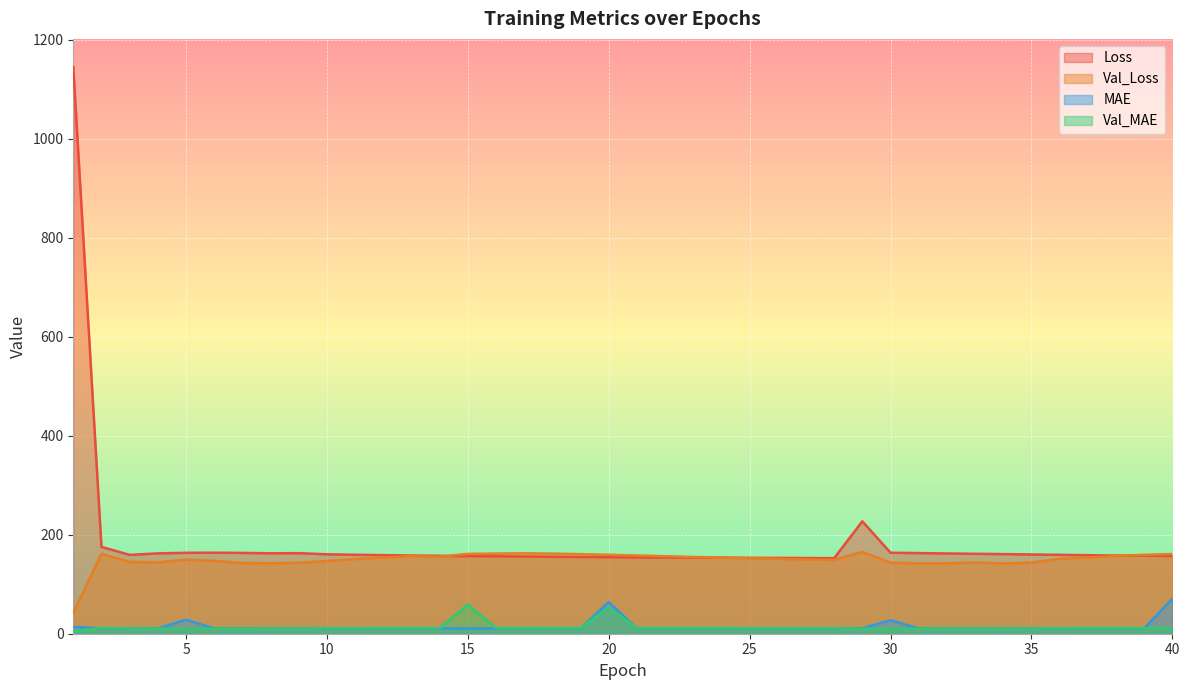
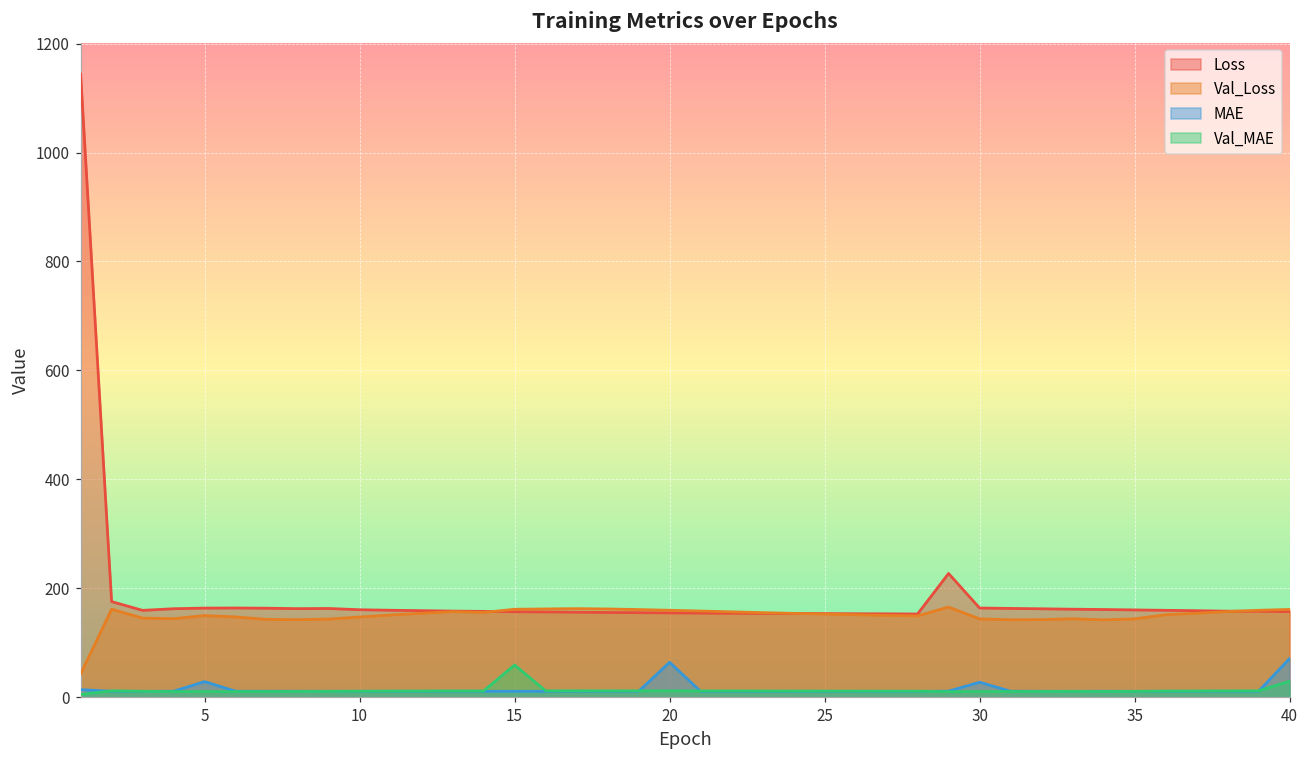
Val_MAE, 20: 50 -> 10
Val_MAE, 40: 10 -> 30
